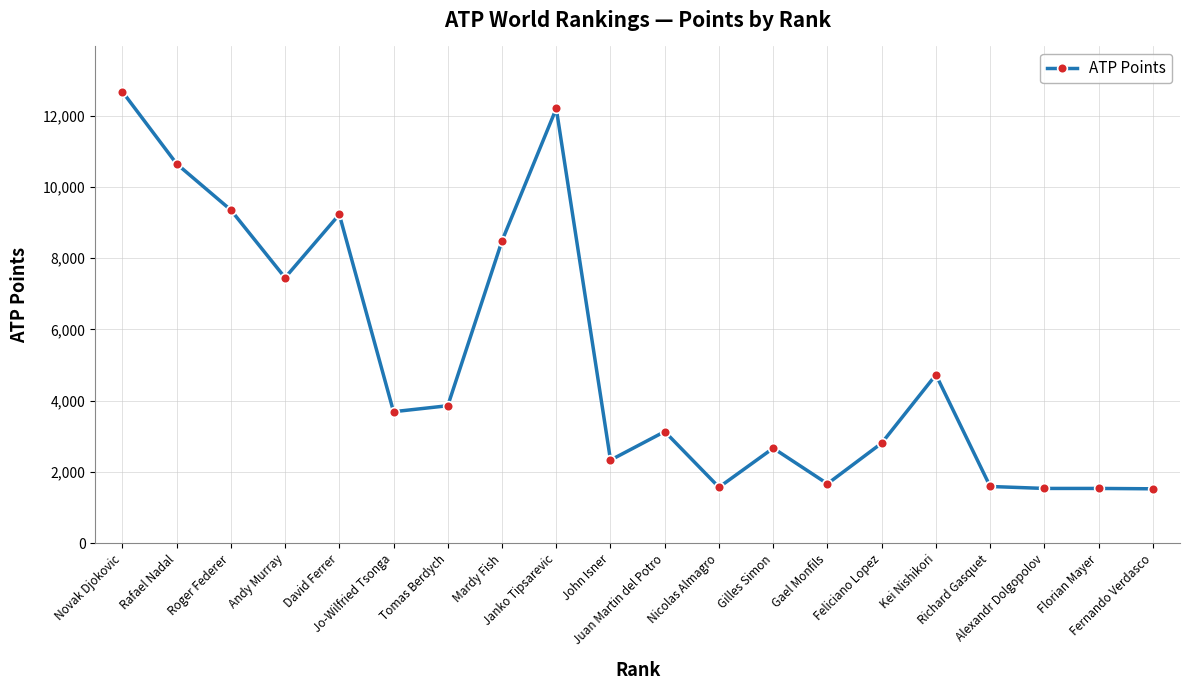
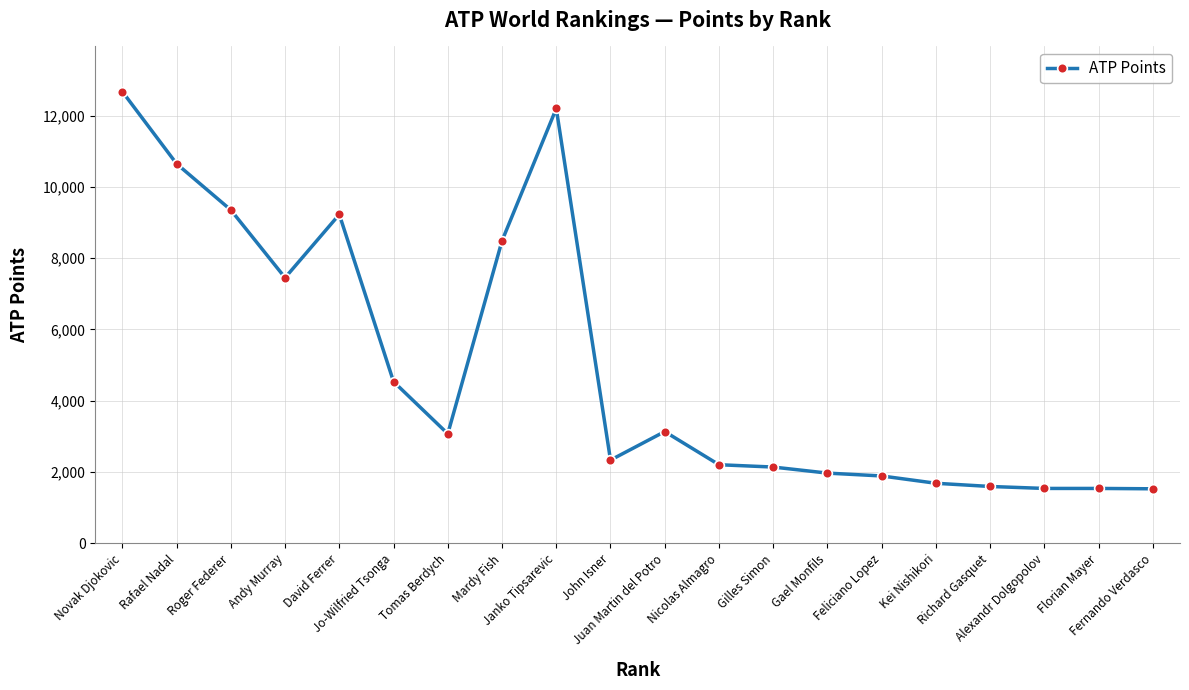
Jo-Wilfried Tsonga: 3,700 -> 4,500
Tomas Berdych: 3,900 -> 3,100
Nicolas Almagro: 1,600 -> 2,200
Gilles Simon: 2,700 -> 2,100
Gael Monfils: 1,700 -> 2,000
Feliciano Lopez: 2,800 -> 1,900
Kei Nishikori: 4,700 -> 1,700
